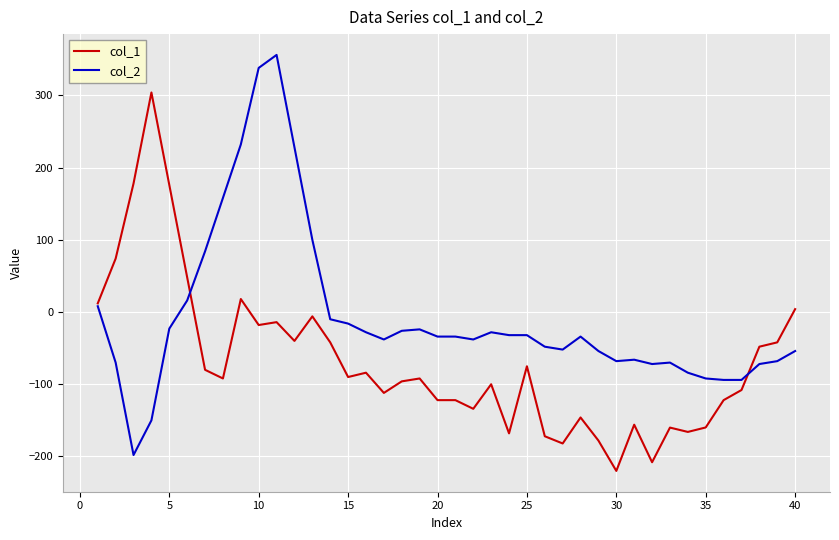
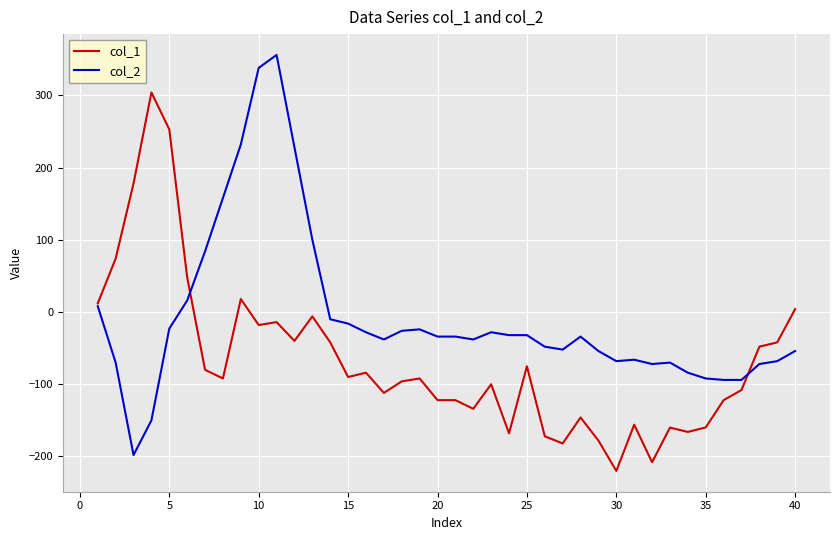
col_1, 5: 180 -> 250
